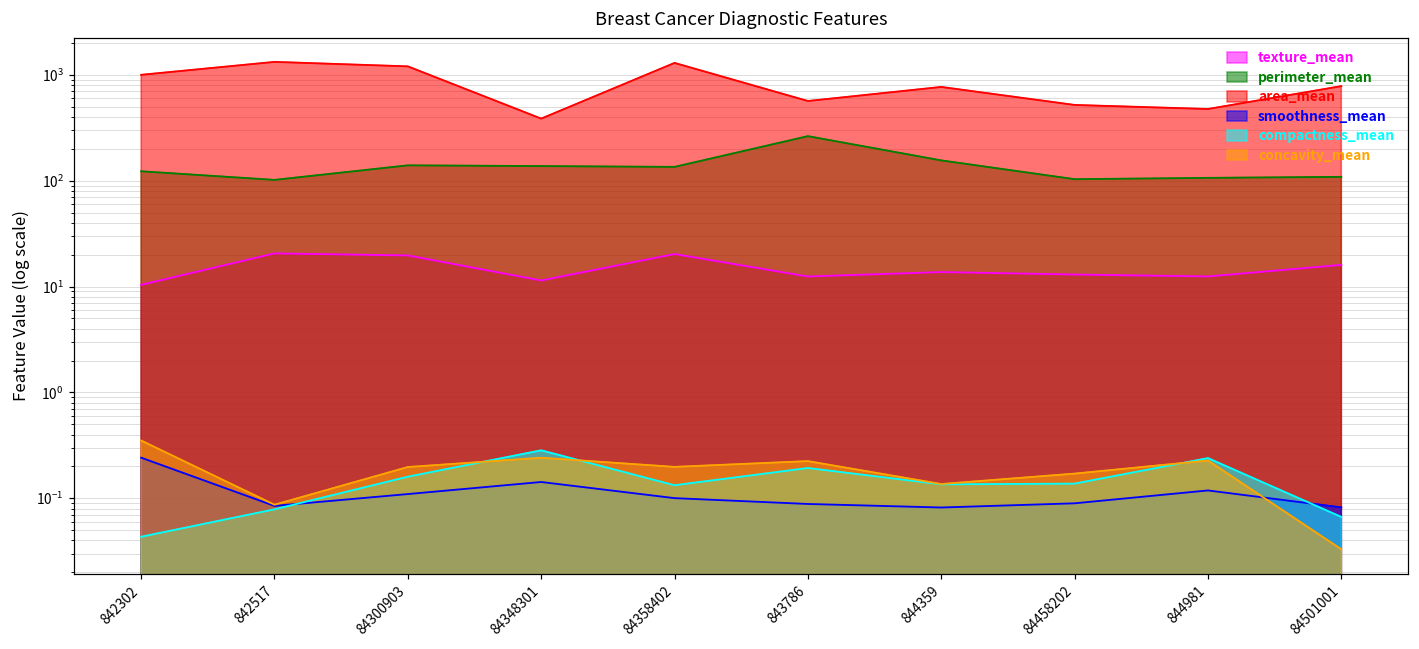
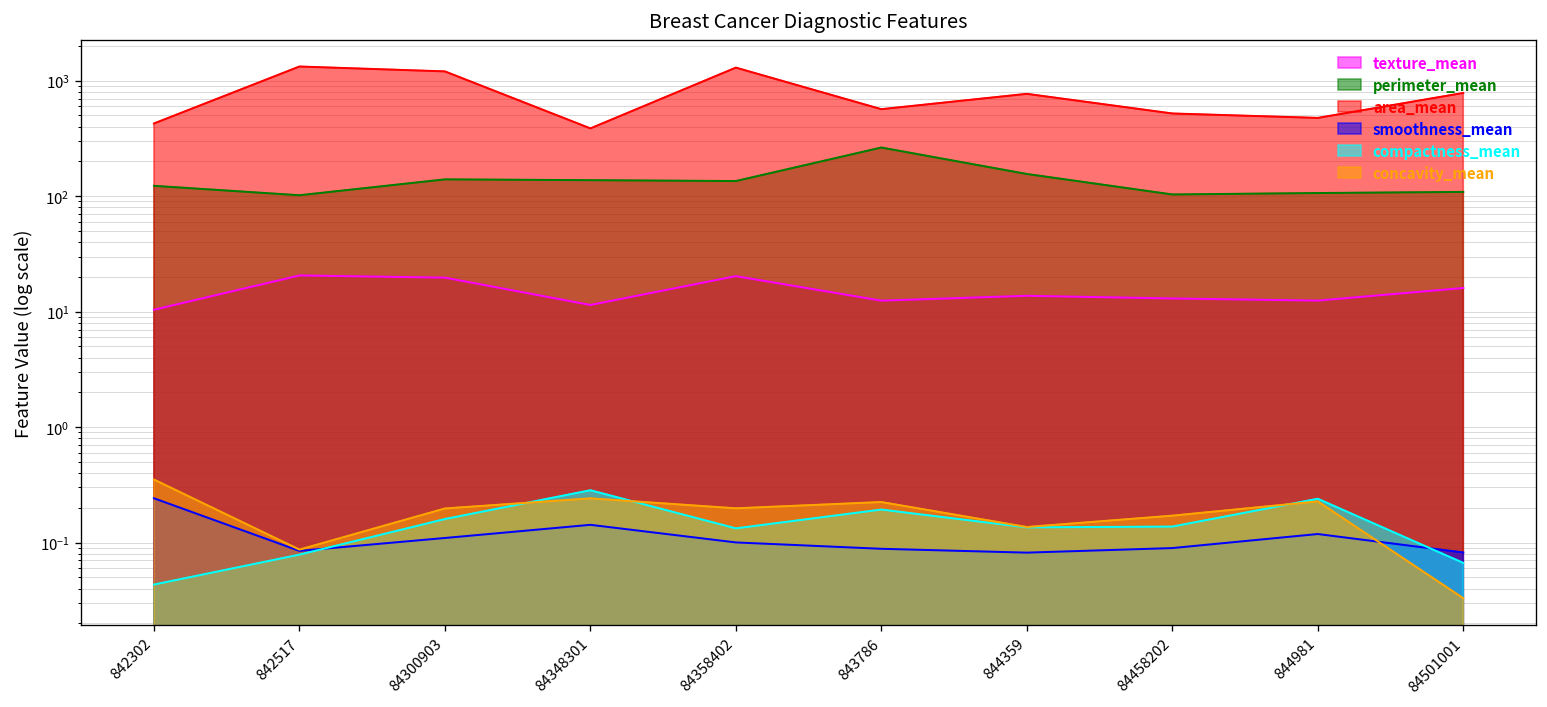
area_mean, 842302: 1000 -> 400
